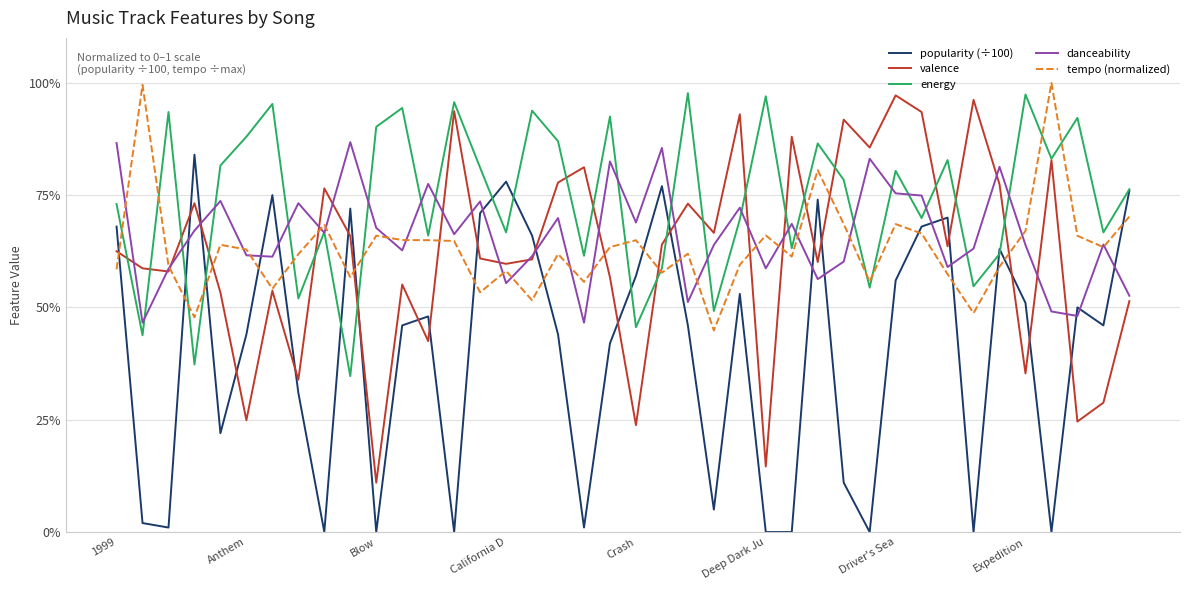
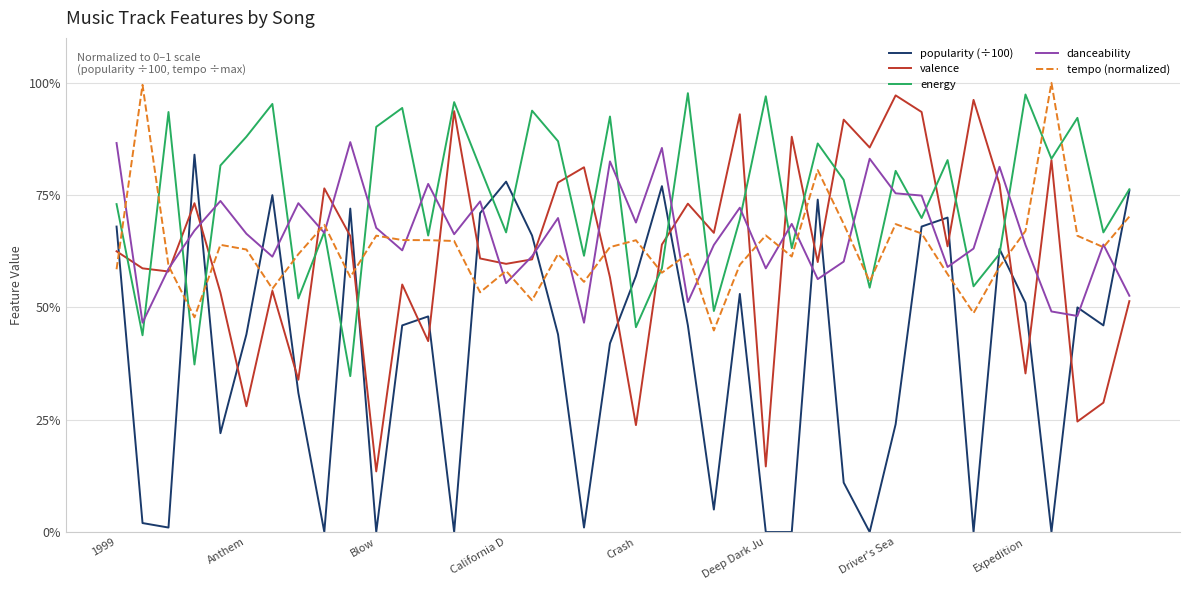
valence, Anthem: 25% -> 28%
danceability, Anthem: 62% -> 66%
valence, Blow: 11% -> 14%
popularity (÷100), Driver's Sea: 56% -> 24%
